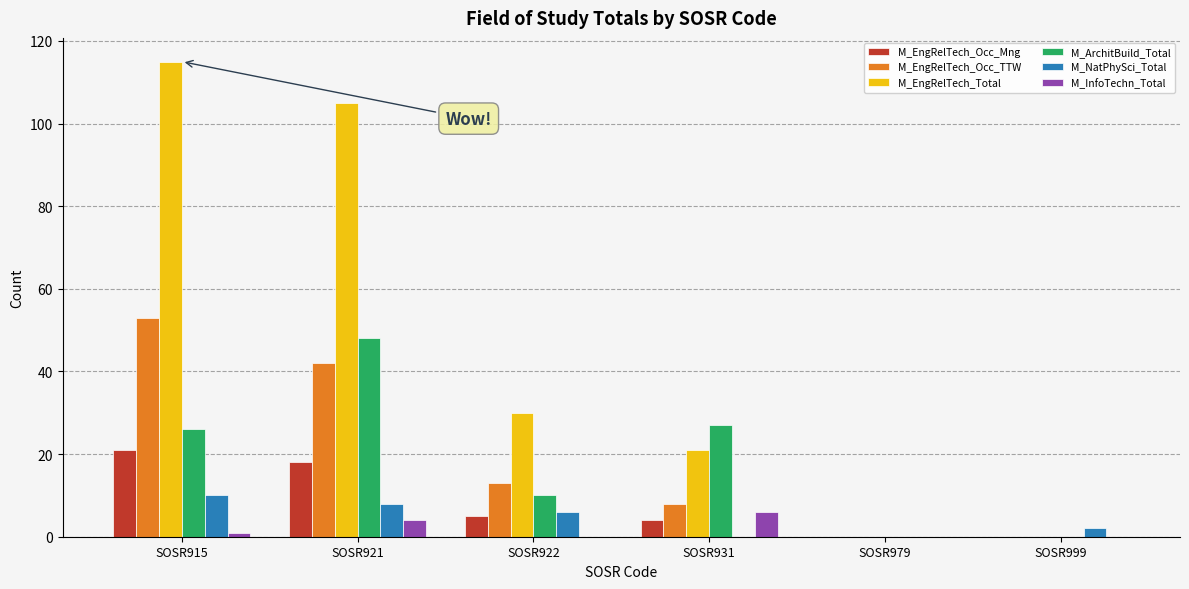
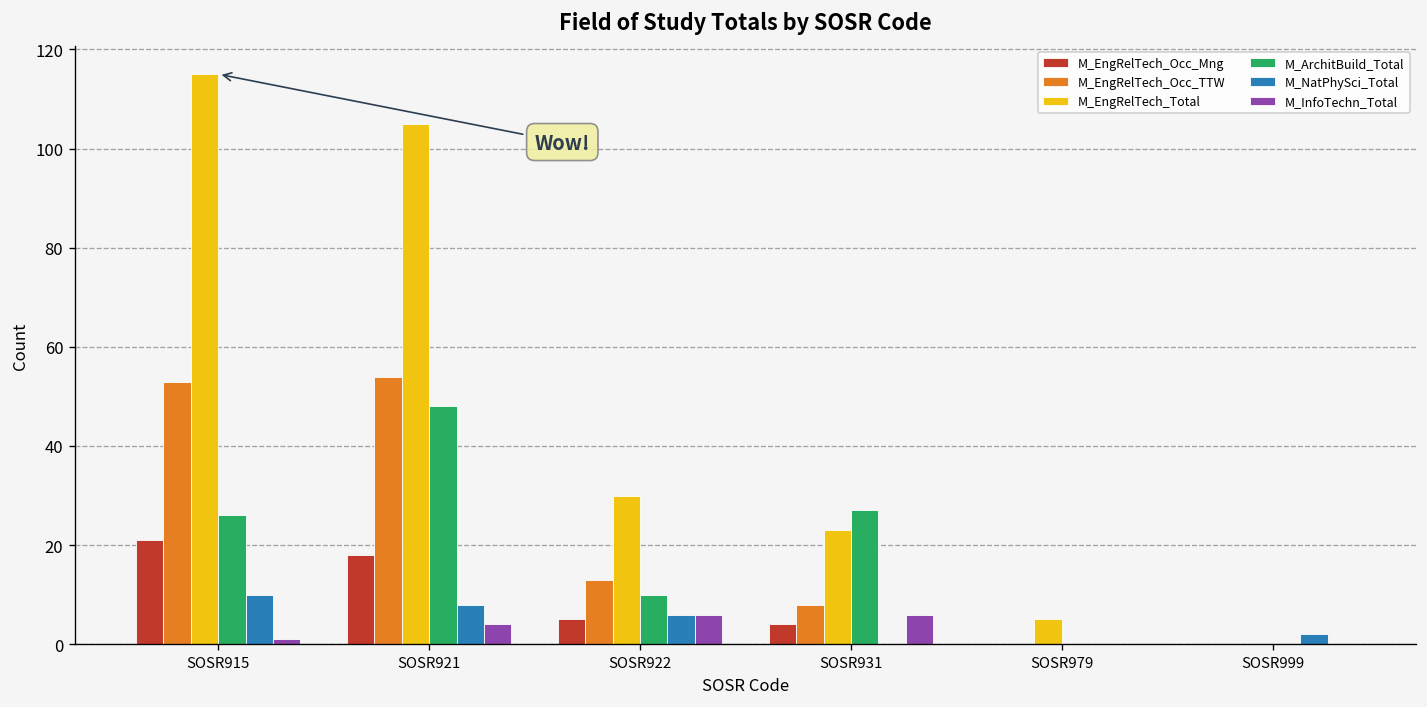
M_EngRelTech_Occ_TTW, SOSR921: 42 -> 54
M_InfoTechn_Total, SOSR922: 0 -> 6
M_EngRelTech_Total, SOSR931: 21 -> 23
M_EngRelTech_Total, SOSR979: 0 -> 5
